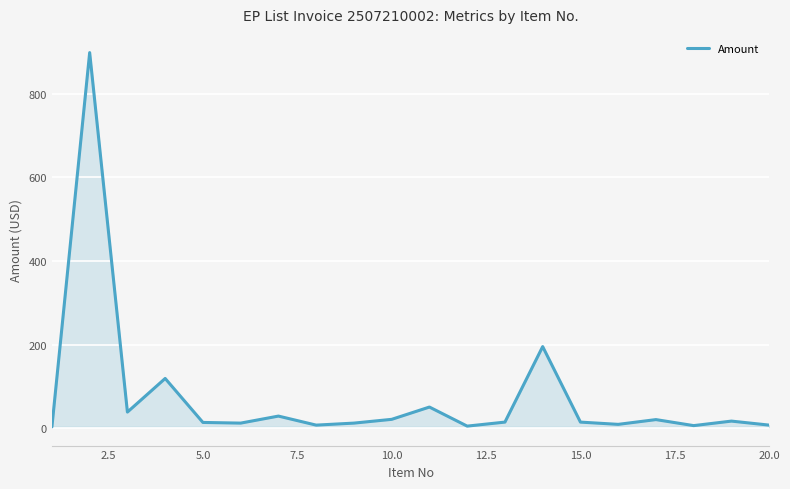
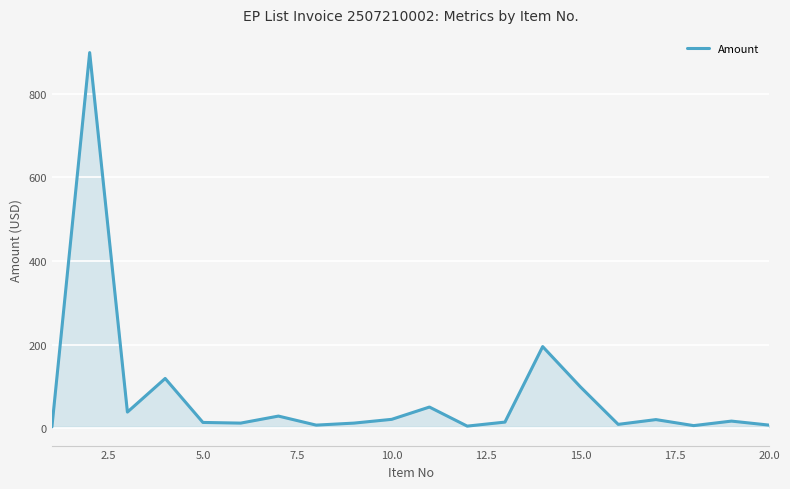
15.0: 10 -> 100
